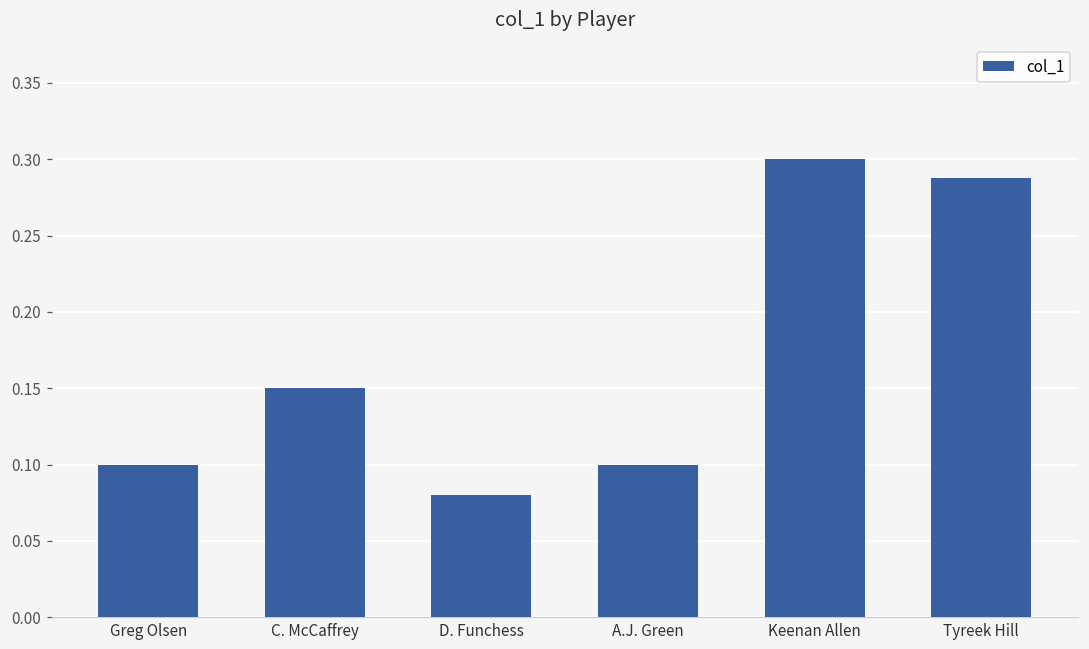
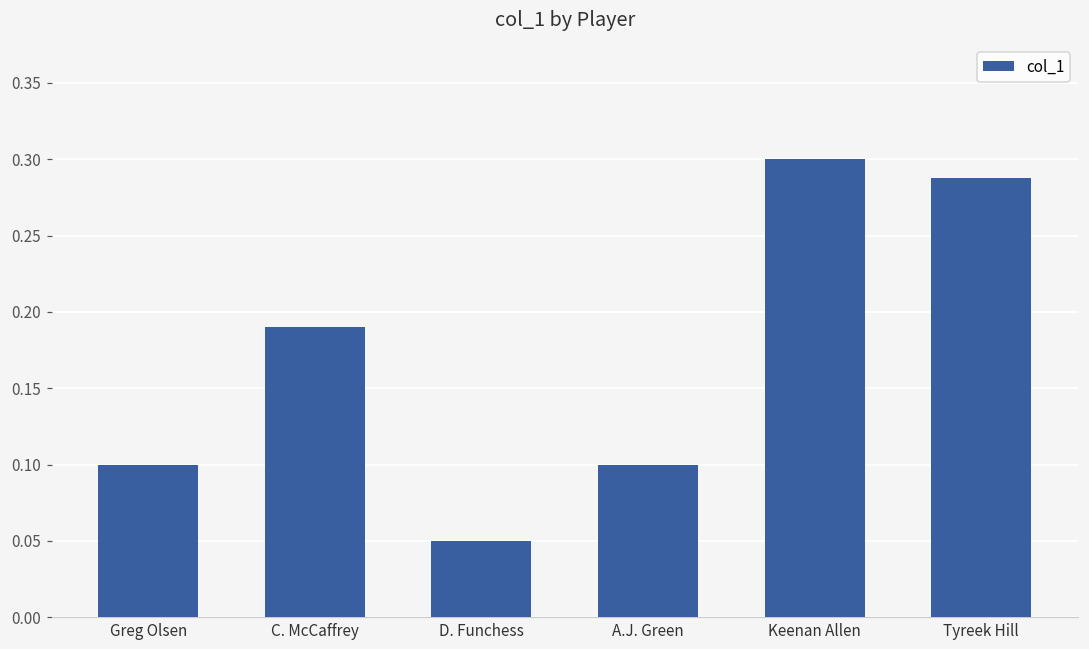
C. McCaffrey: 0.15 -> 0.19
D. Funchess: 0.08 -> 0.05
